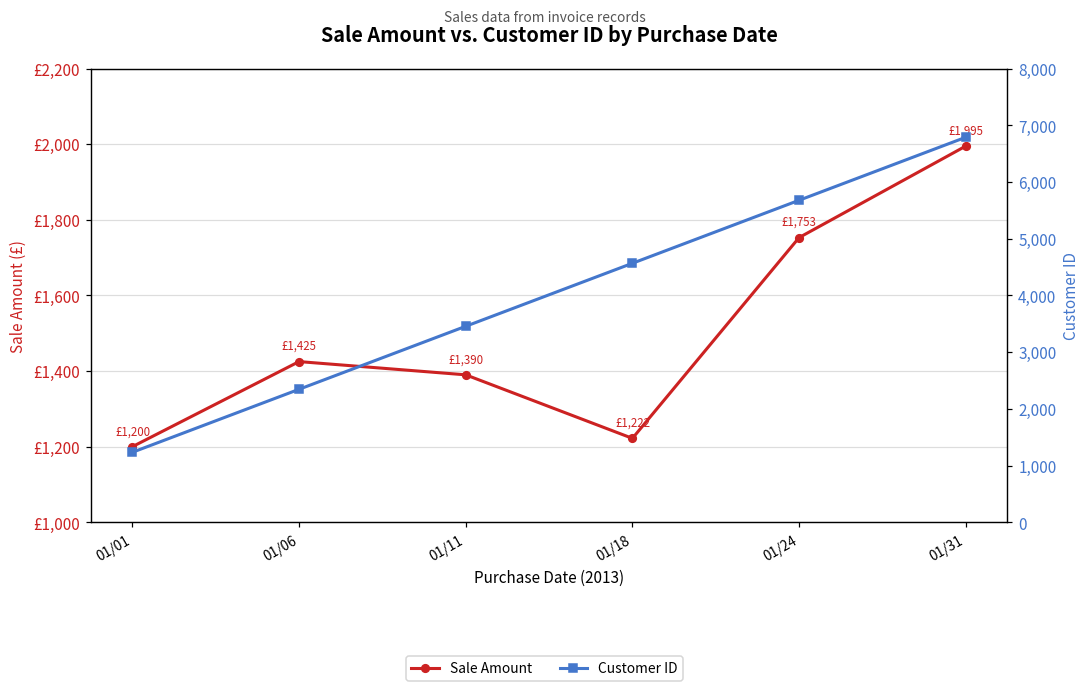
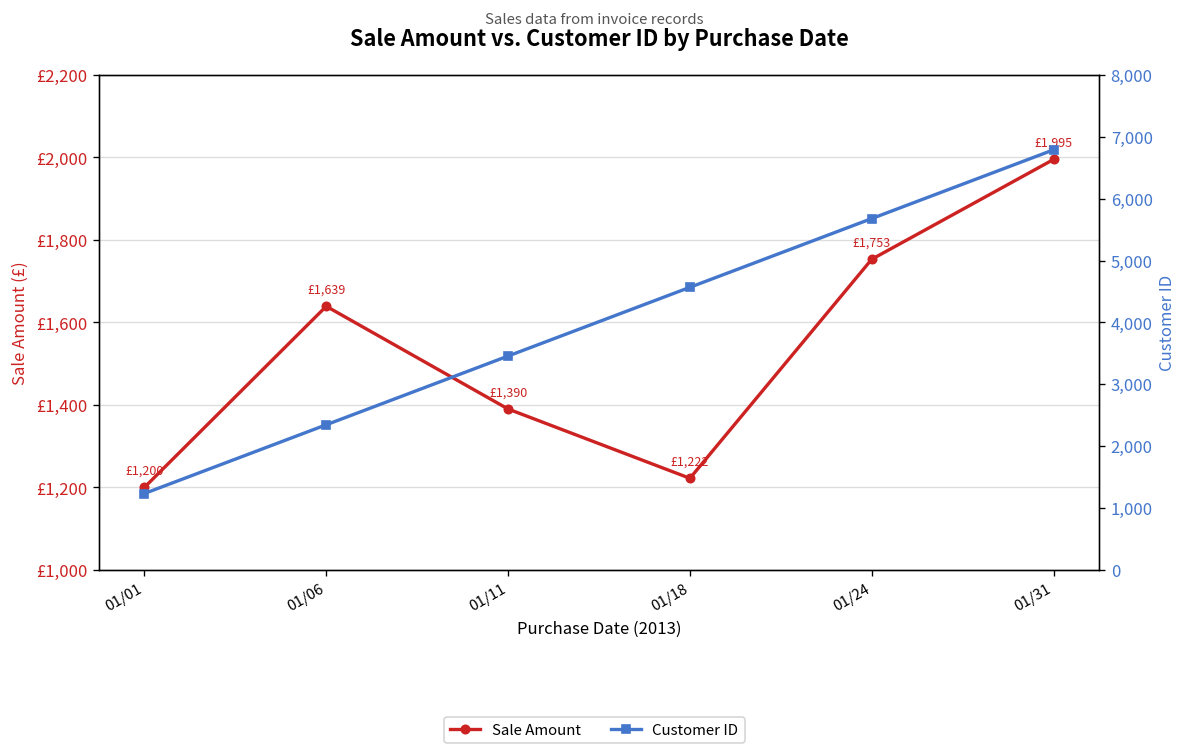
Sale Amount, 01/06: £1,425 -> £1,639
